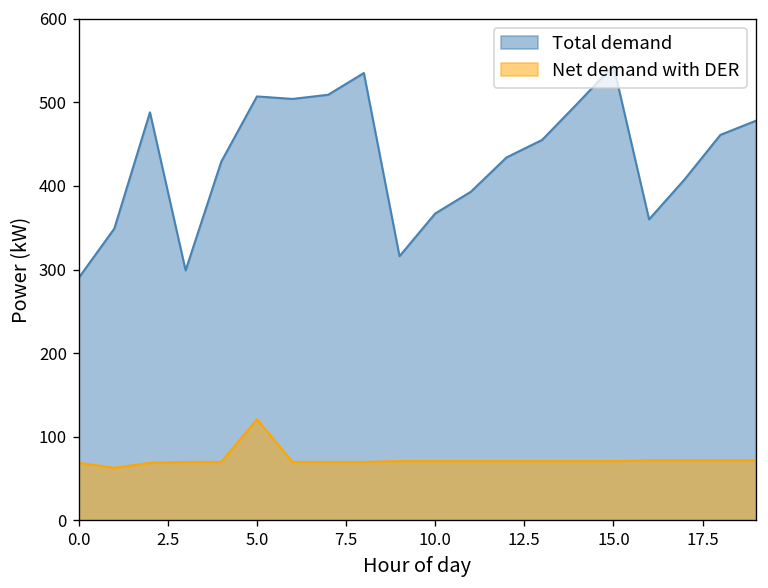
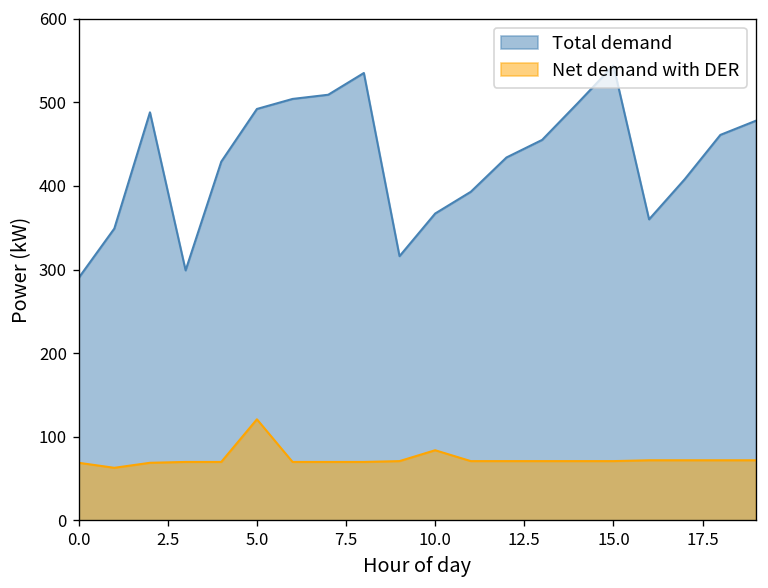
Total demand, 5.0: 510 -> 490
Net demand with DER, 10.0: 70 -> 80
